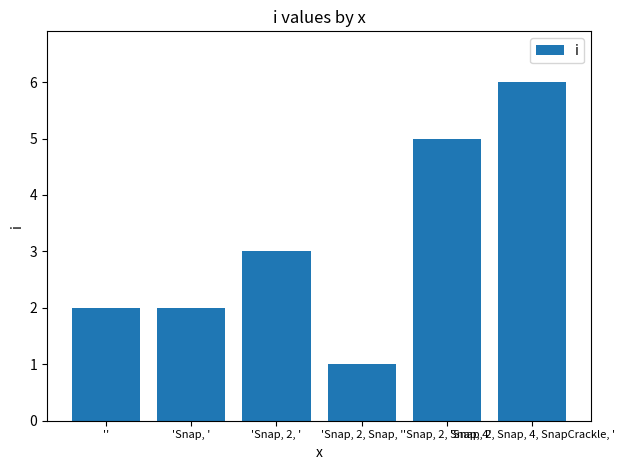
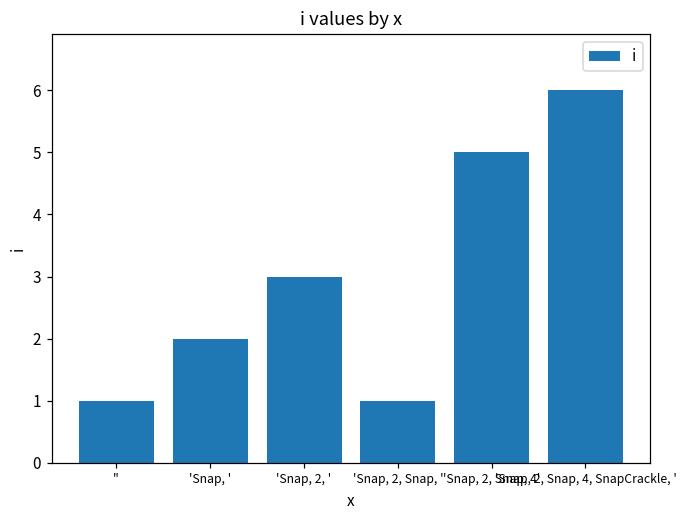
'': 2 -> 1
